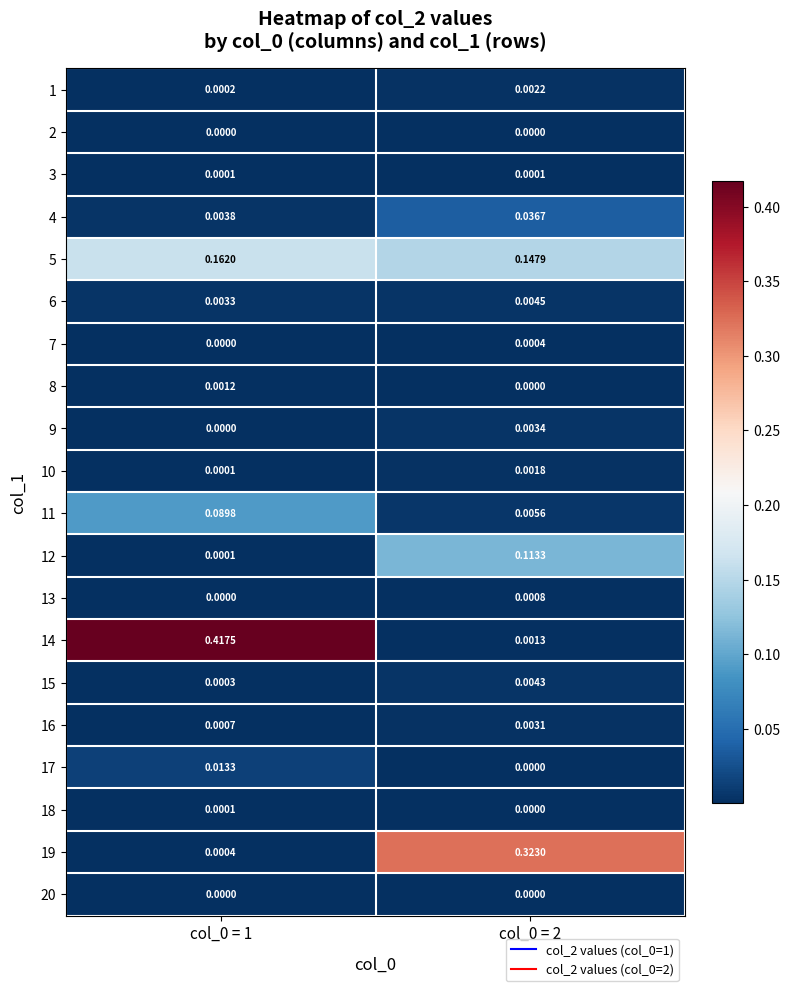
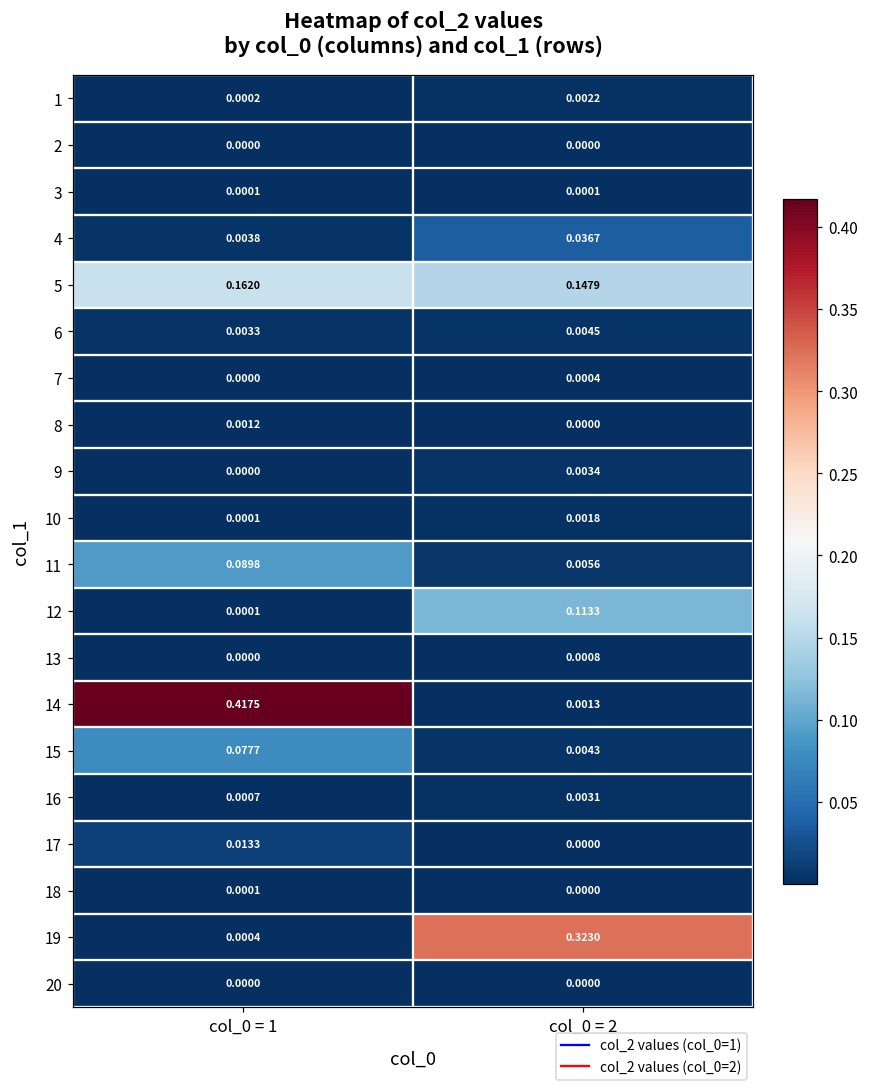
15, col_0 = 1: 0.0003 -> 0.0777
